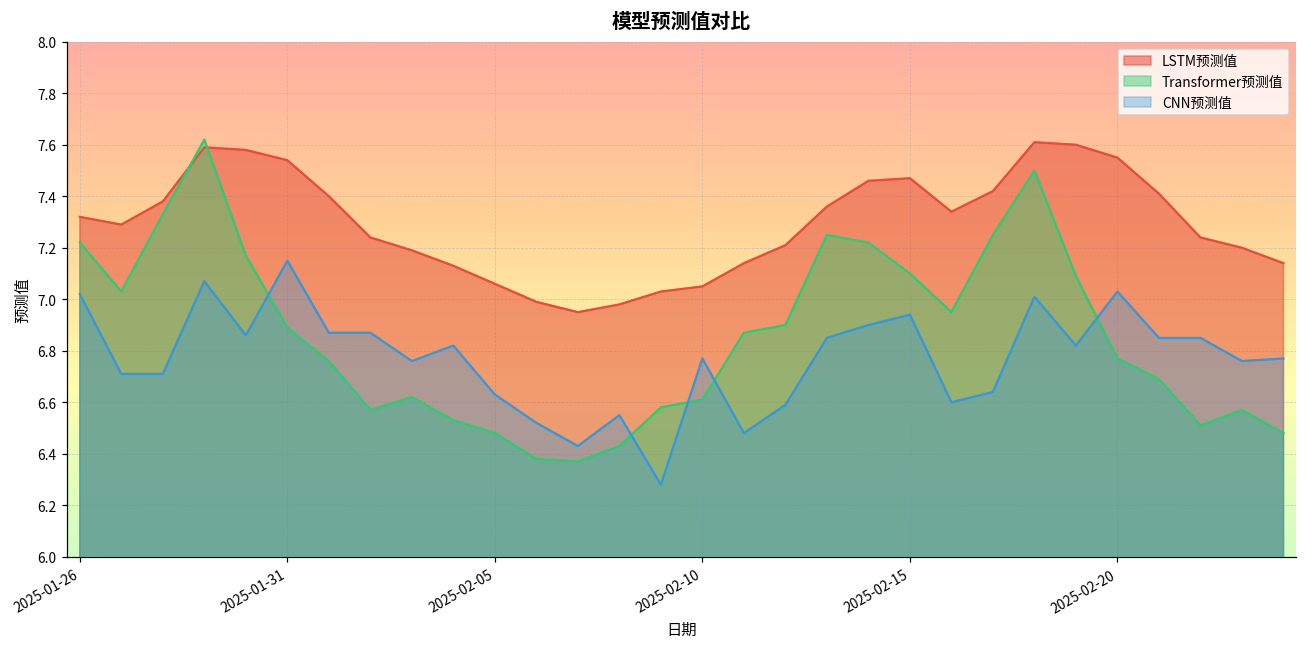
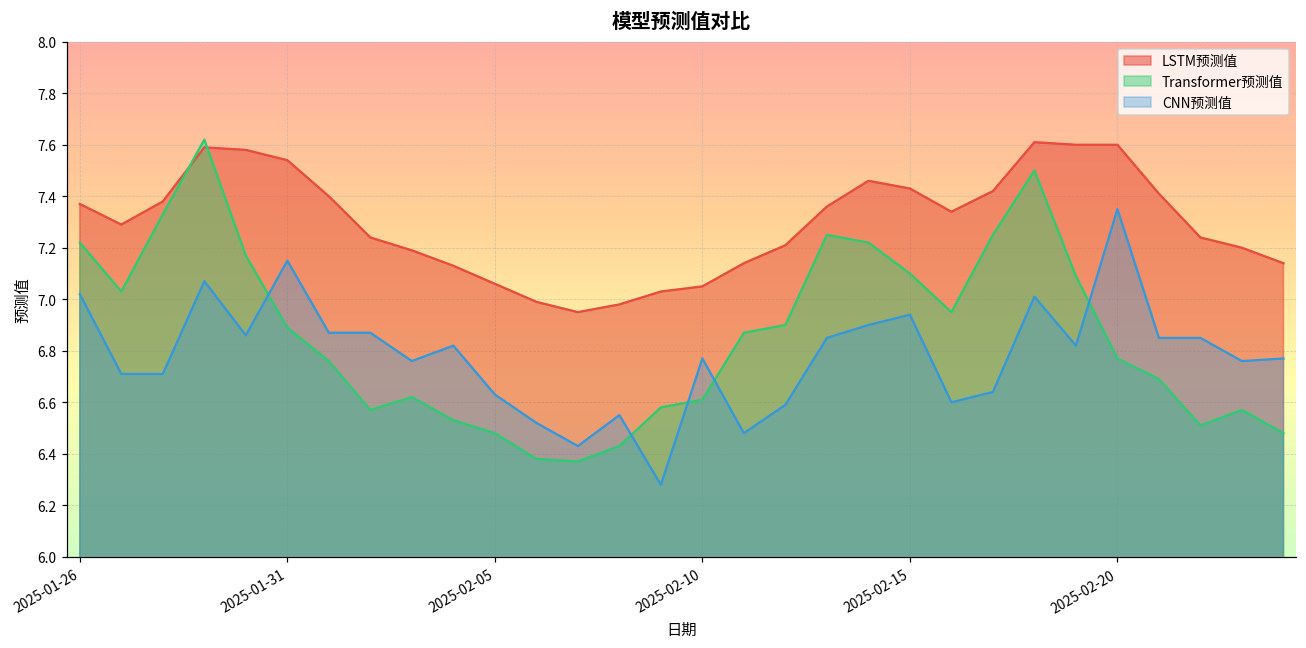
LSTM预测值, 2025-01-26: 7.32 -> 7.37
LSTM预测值, 2025-02-15: 7.47 -> 7.43
LSTM预测值, 2025-02-20: 7.55 -> 7.60
CNN预测值, 2025-02-20: 7.03 -> 7.35
